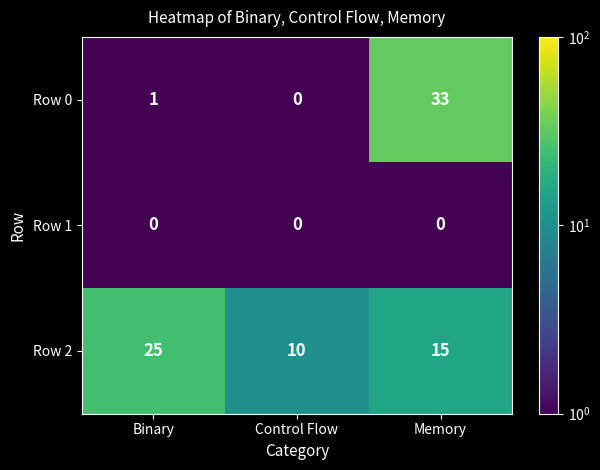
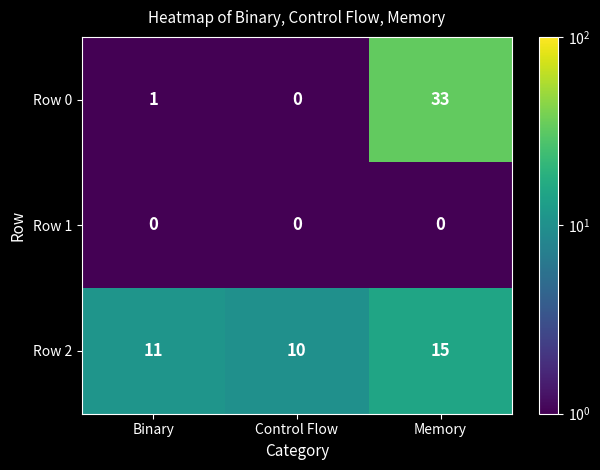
Row 2, Binary: 25 -> 11
